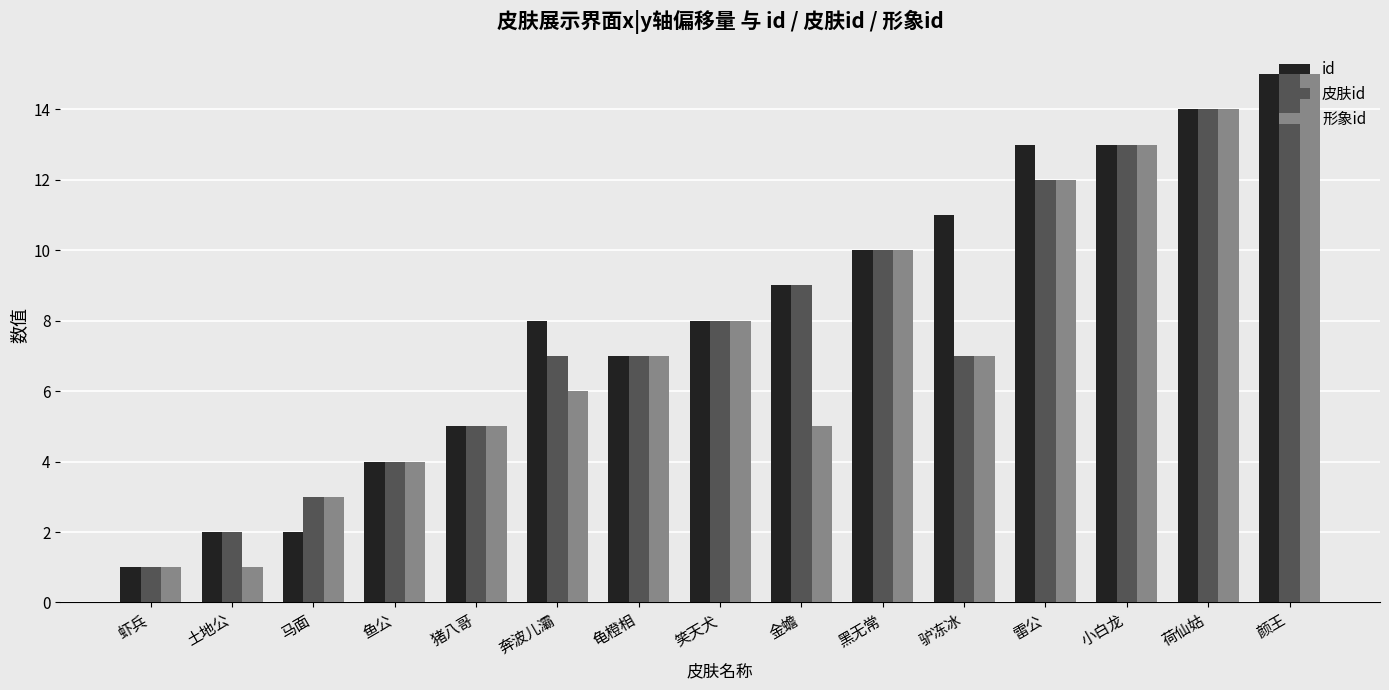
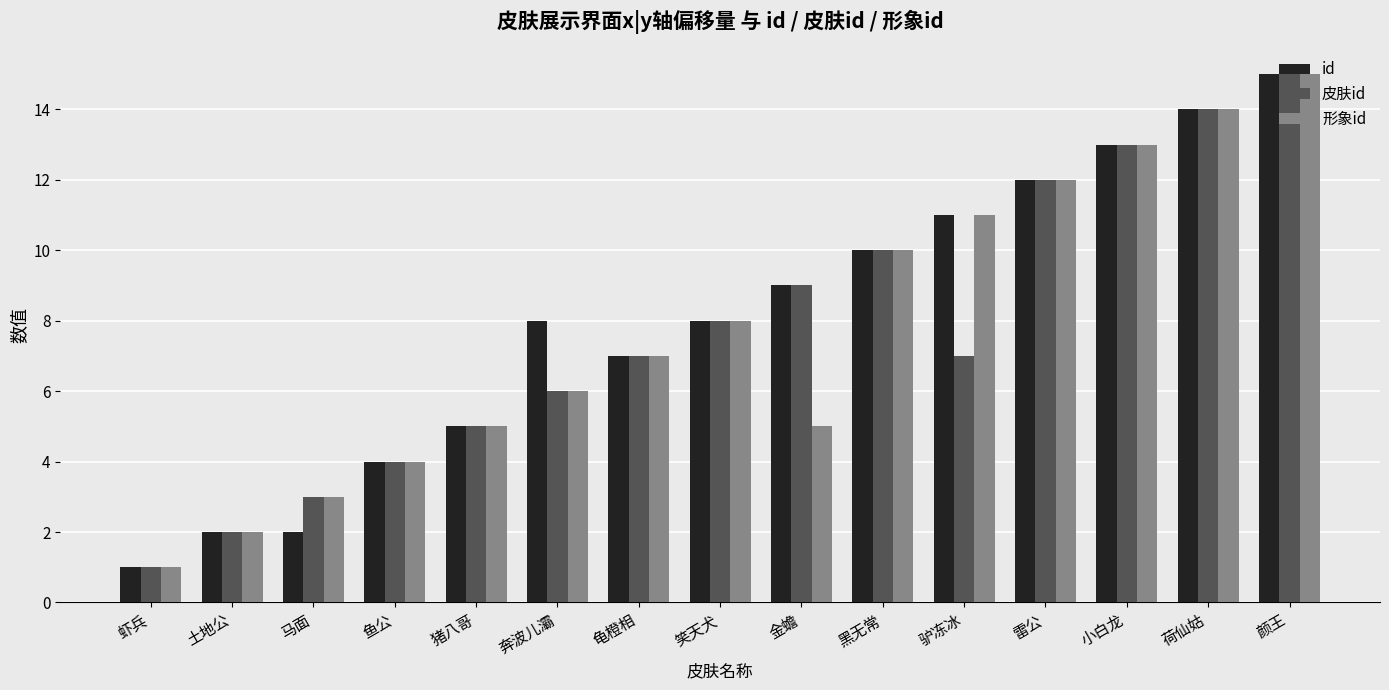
形象id, 土地公: 1 -> 2
皮肤id, 奔波儿灞: 7 -> 6
形象id, 驴冻冰: 7 -> 11
id, 雷公: 13 -> 12
